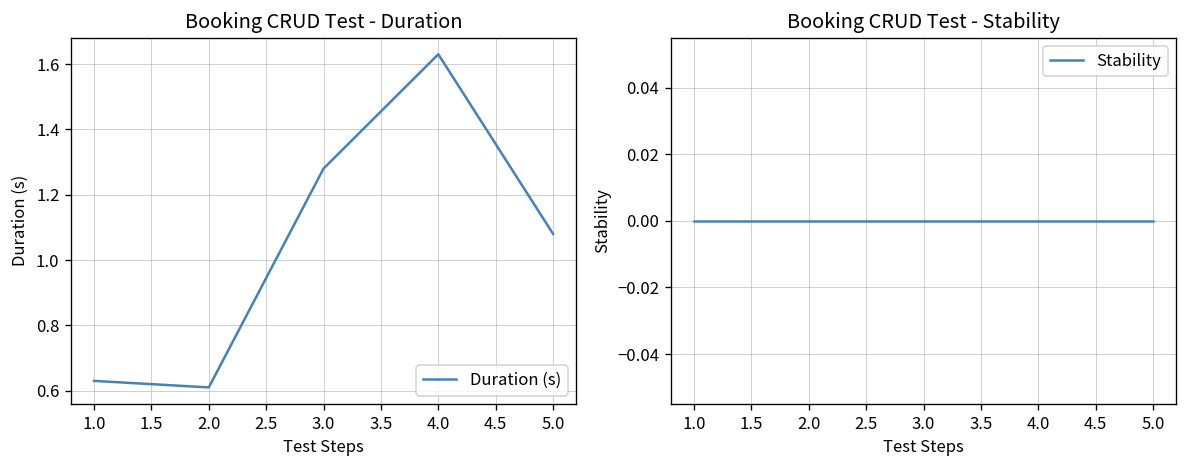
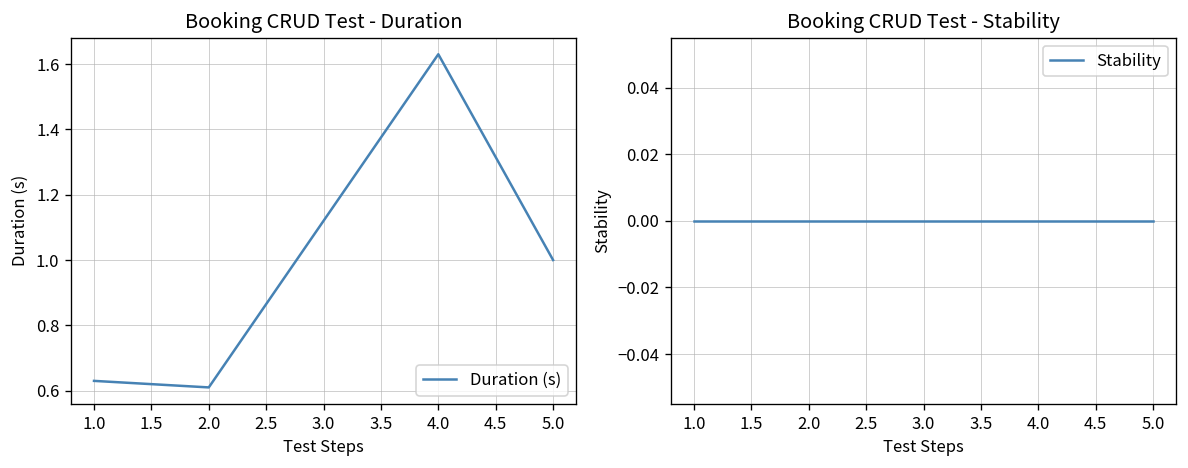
Booking CRUD Test - Duration, 3.0: 1.28 -> 1.12
Booking CRUD Test - Duration, 5.0: 1.08 -> 1.00
